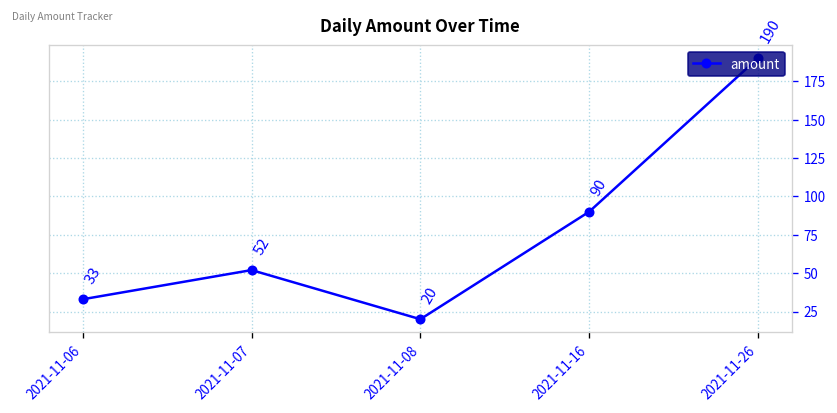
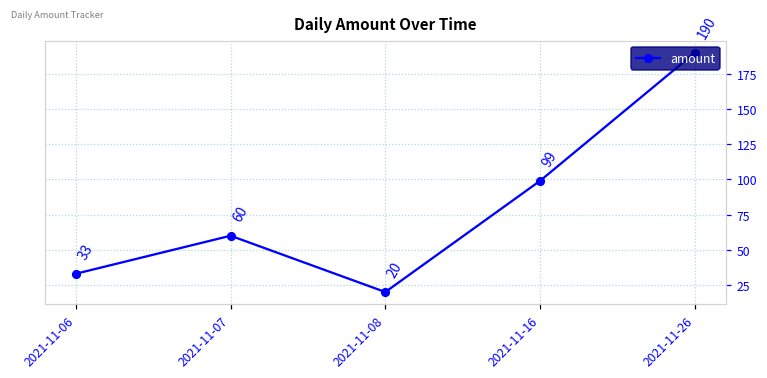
2021-11-07: 52 -> 60
2021-11-16: 90 -> 99
